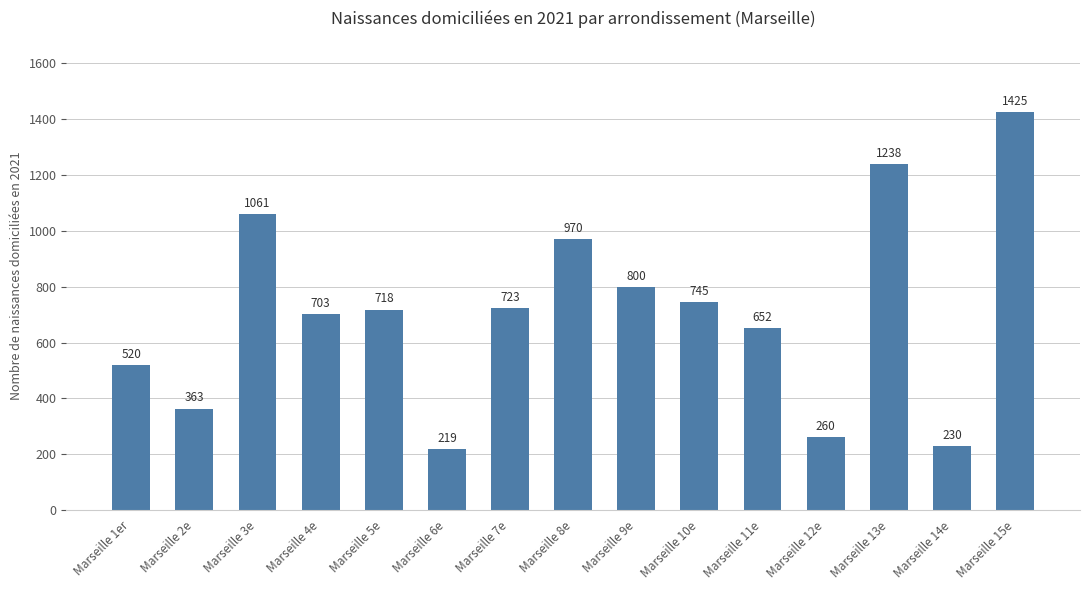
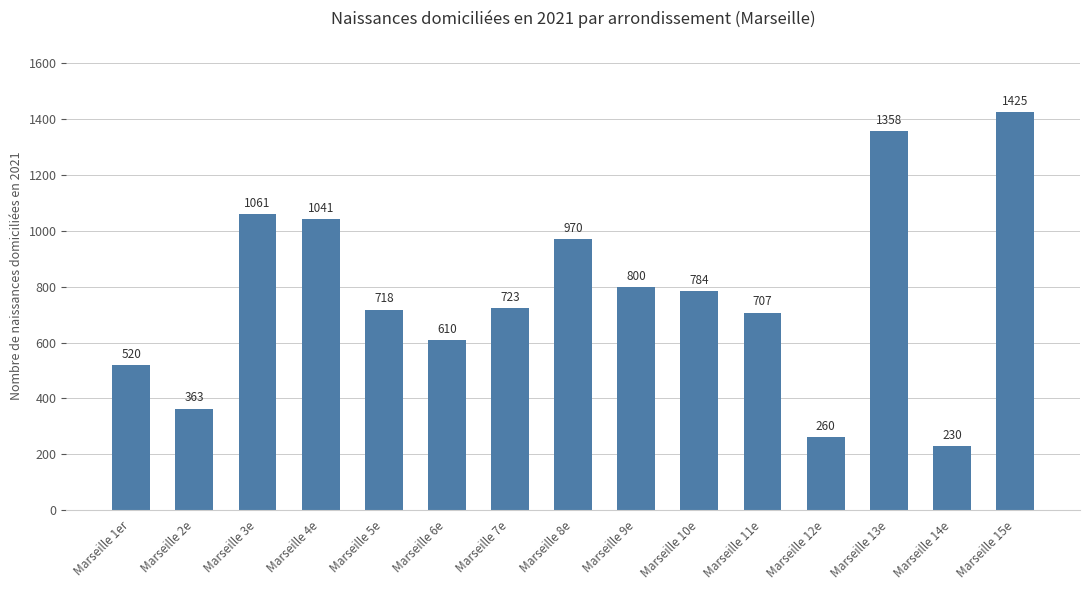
Marseille 4e: 703 -> 1041
Marseille 6e: 219 -> 610
Marseille 10e: 745 -> 784
Marseille 11e: 652 -> 707
Marseille 13e: 1238 -> 1358
